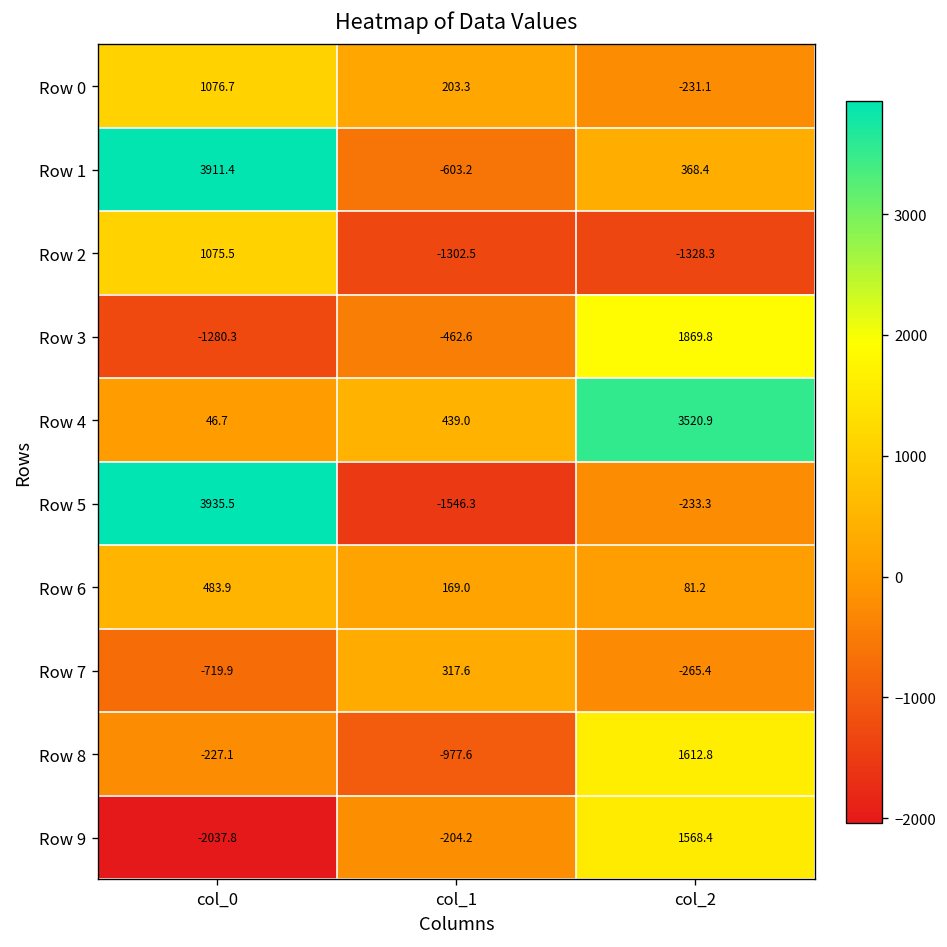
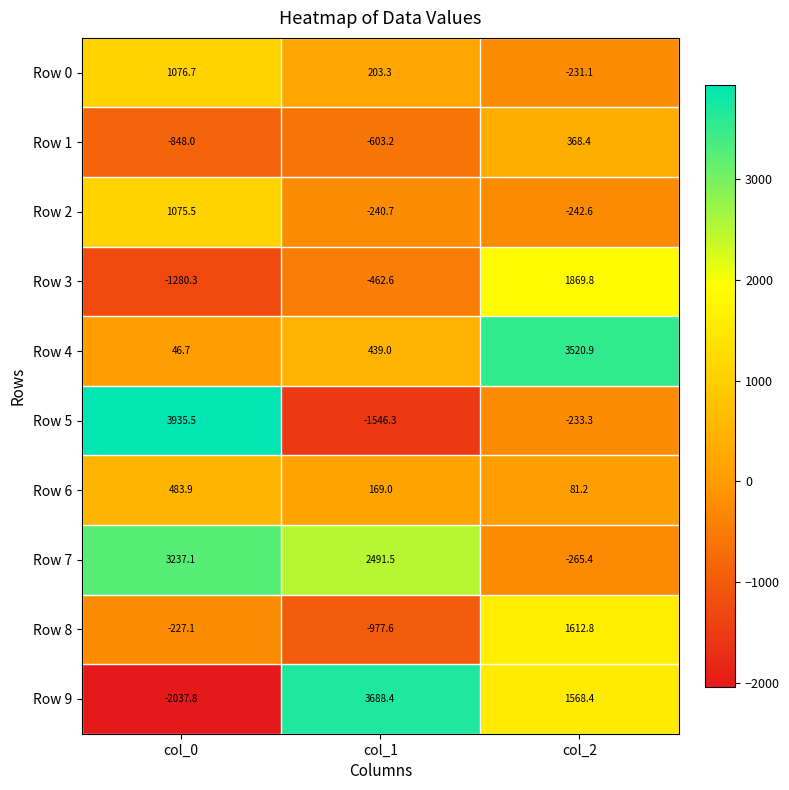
Row 1, col_0: 3911.4 -> -848.0
Row 2, col_1: -1302.5 -> -240.7
Row 2, col_2: -1328.3 -> -242.6
Row 7, col_0: -719.9 -> 3237.1
Row 7, col_1: 317.6 -> 2491.5
Row 9, col_1: -204.2 -> 3688.4
